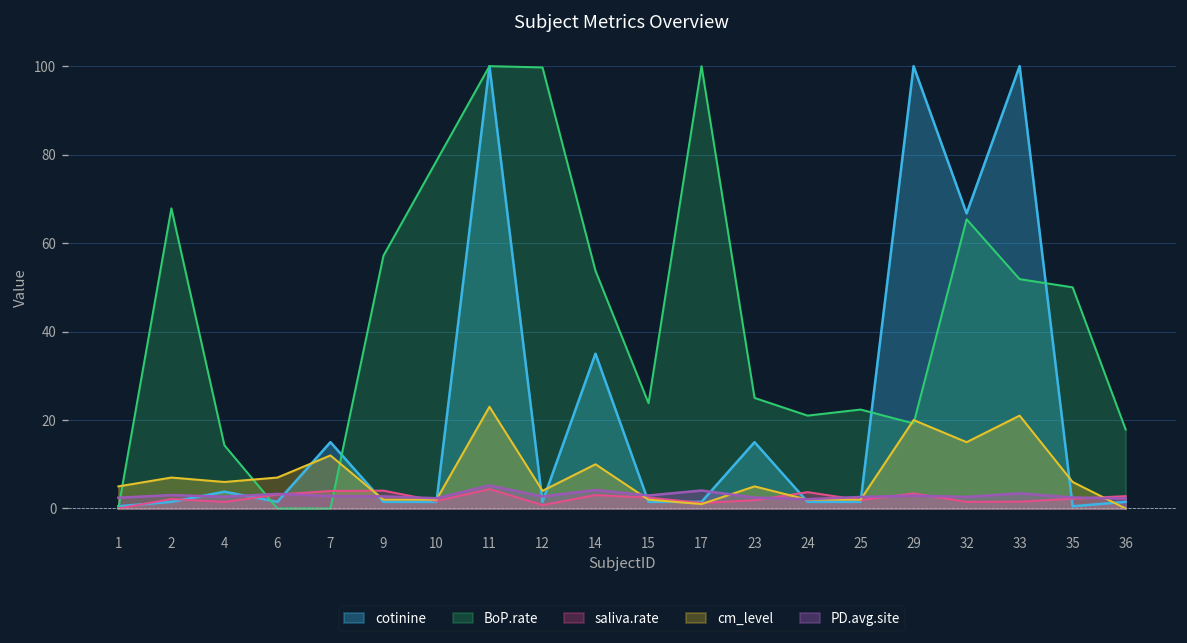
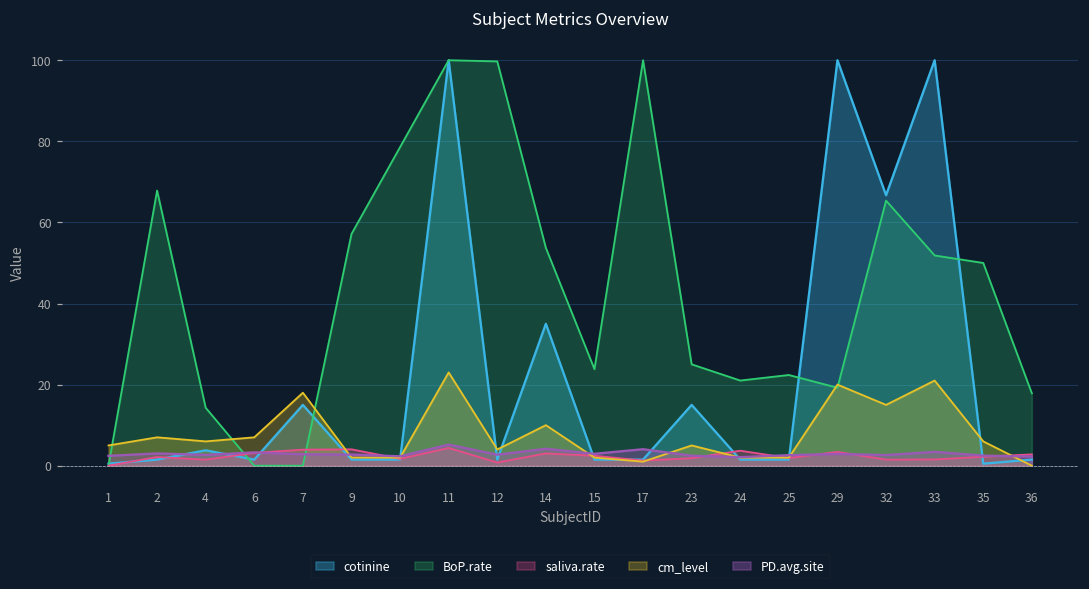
cm_level, 7: 12 -> 18
